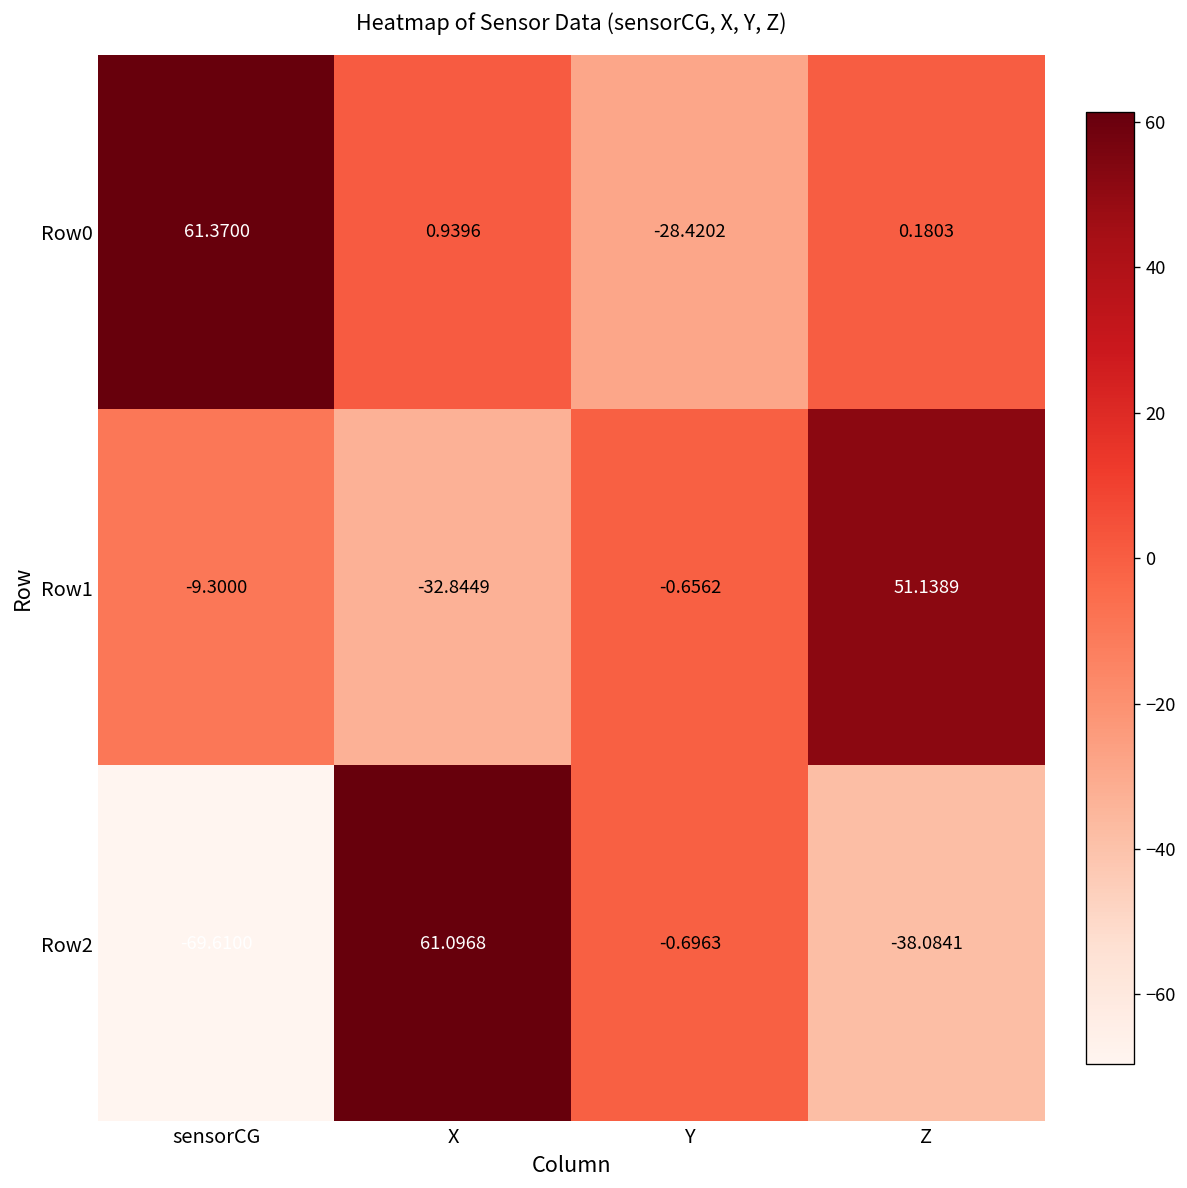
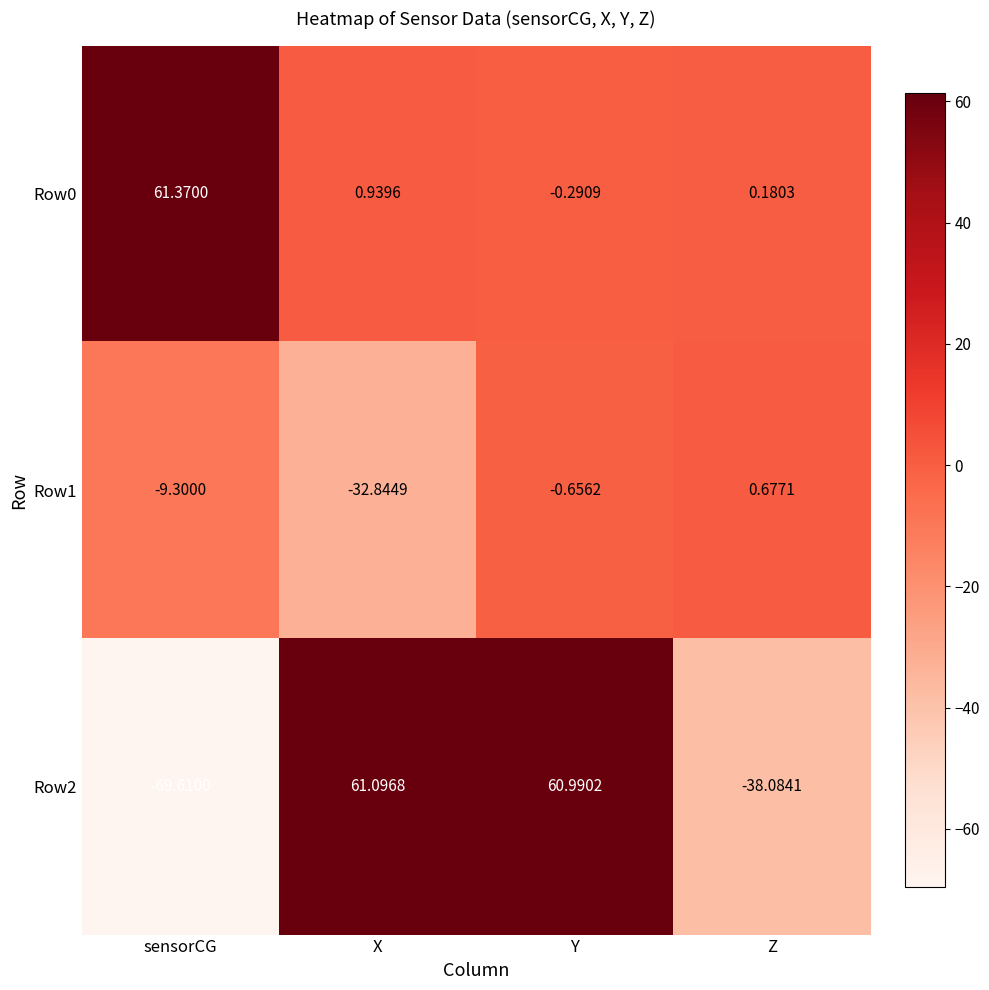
Row0, Y: -28.4202 -> -0.2909
Row1, Z: 51.1389 -> 0.6771
Row2, Y: -0.6963 -> 60.9902
